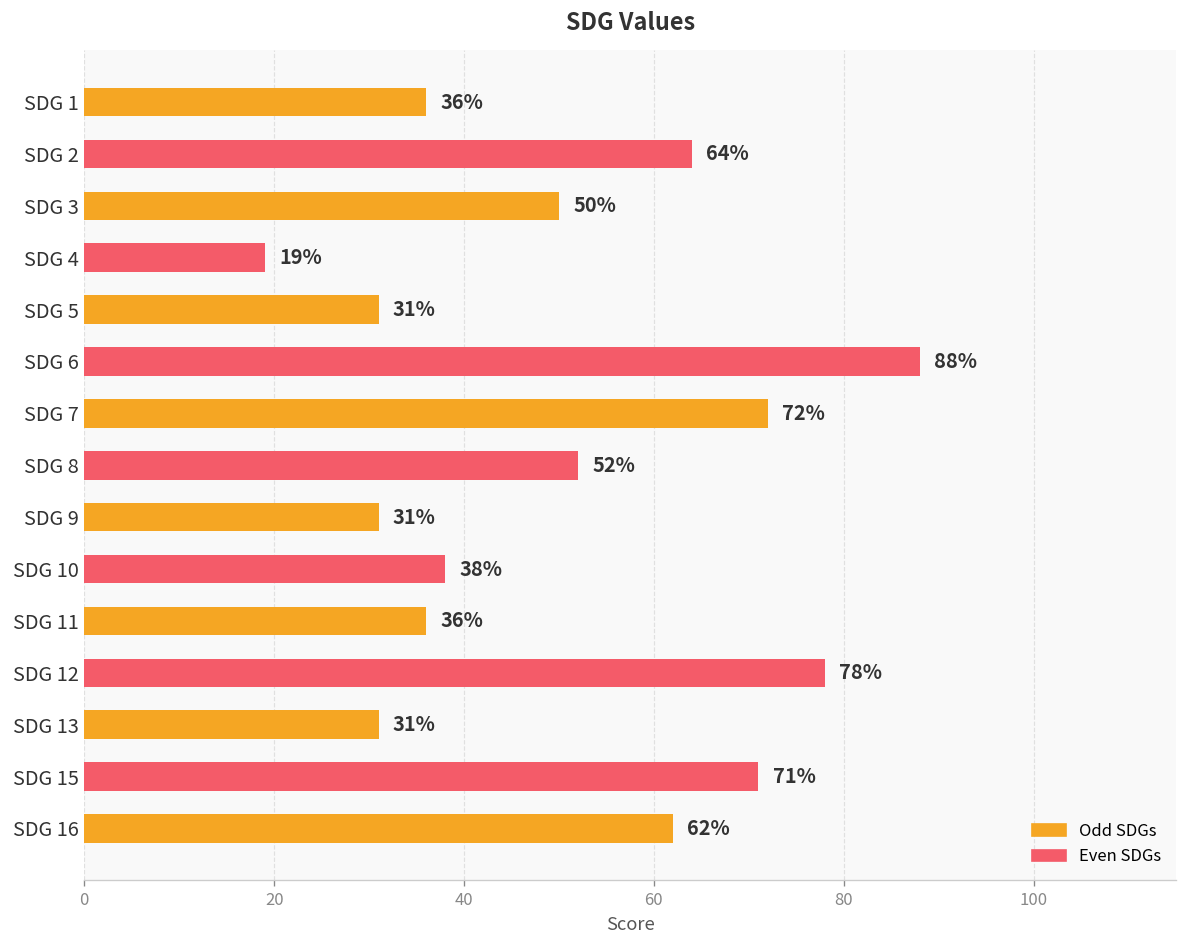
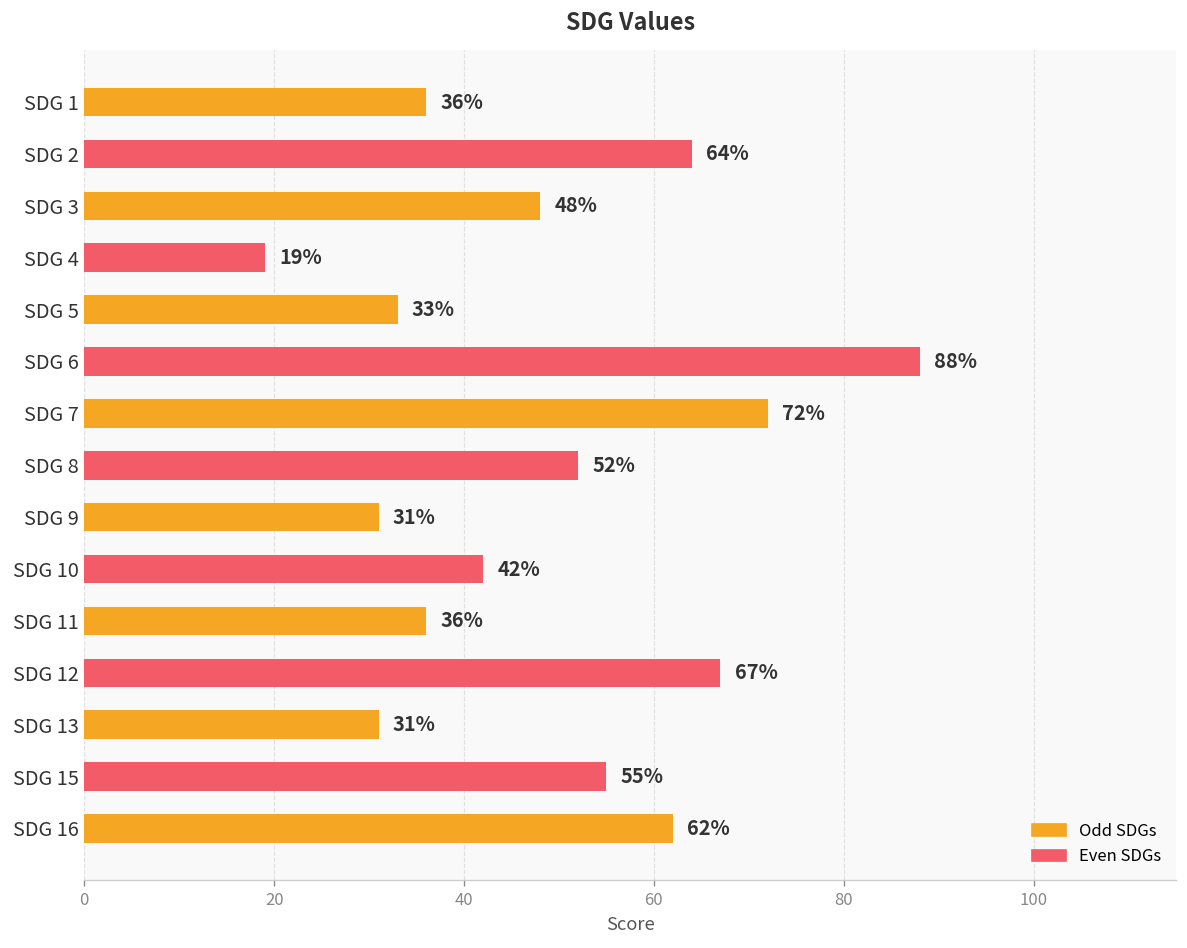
SDG 3: 50% -> 48%
SDG 5: 31% -> 33%
SDG 10: 38% -> 42%
SDG 12: 78% -> 67%
SDG 15: 71% -> 55%
